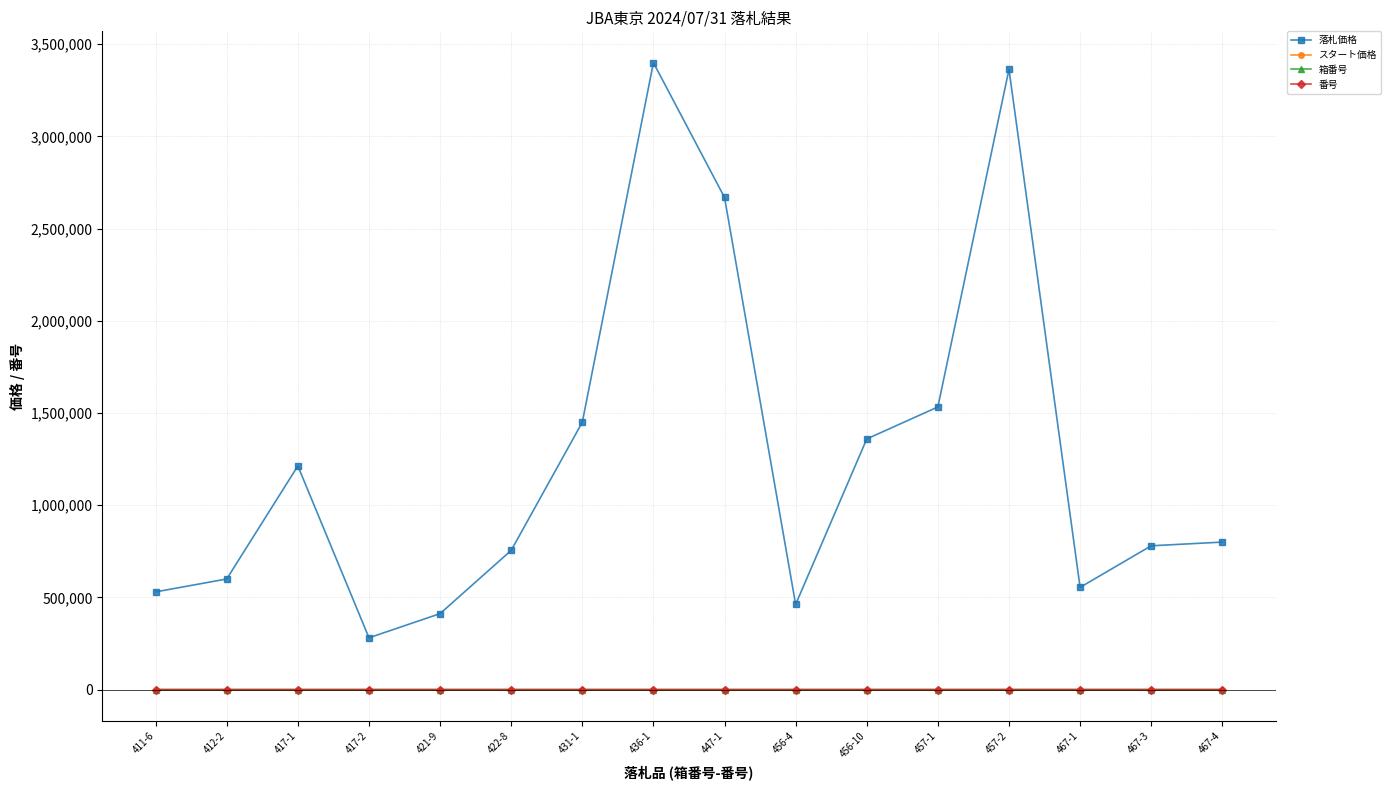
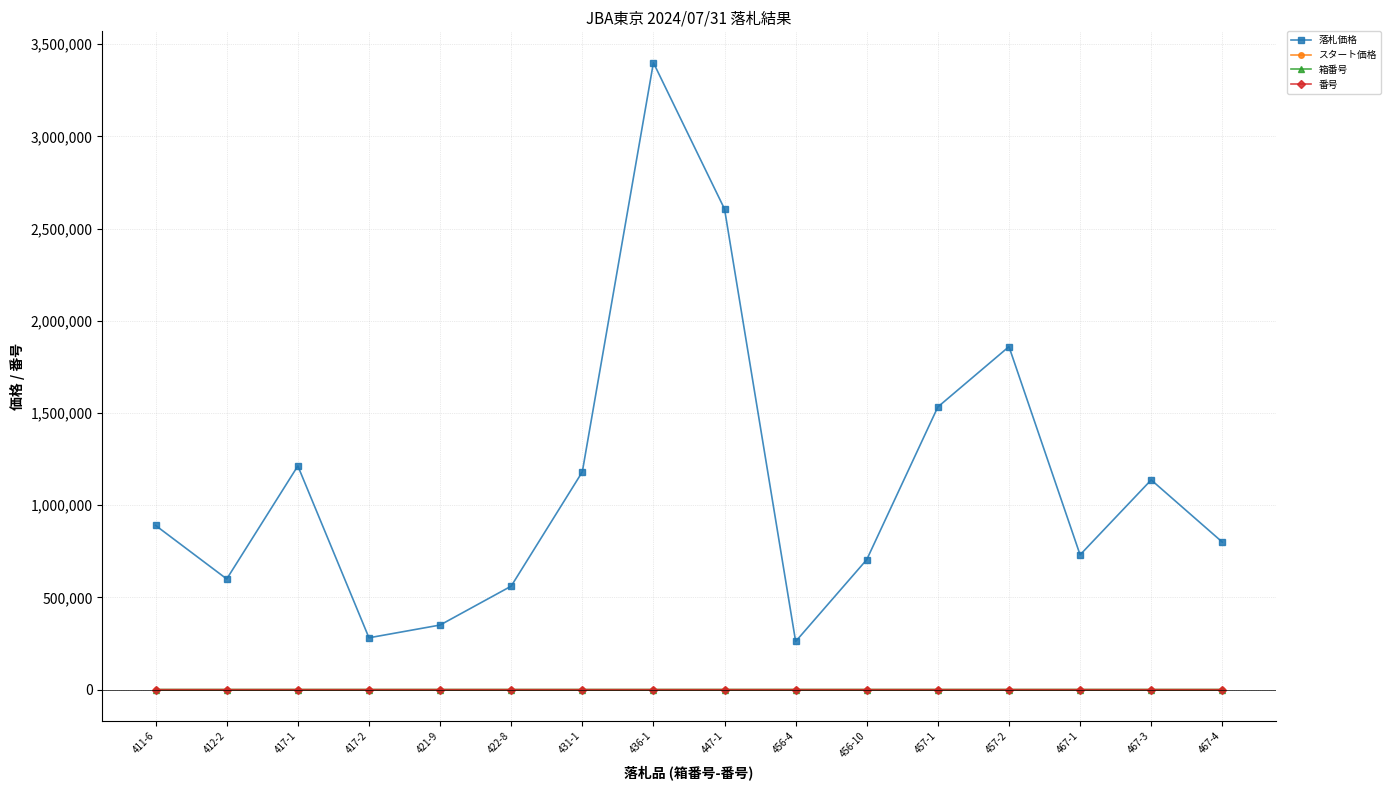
落札価格, 411-6: 530,000 -> 890,000
落札価格, 421-9: 410,000 -> 350,000
落札価格, 422-8: 760,000 -> 560,000
落札価格, 431-1: 1,450,000 -> 1,180,000
落札価格, 447-1: 2,670,000 -> 2,610,000
落札価格, 456-4: 460,000 -> 260,000
落札価格, 456-10: 1,360,000 -> 710,000
落札価格, 457-2: 3,360,000 -> 1,860,000
落札価格, 467-1: 550,000 -> 730,000
落札価格, 467-3: 780,000 -> 1,140,000
